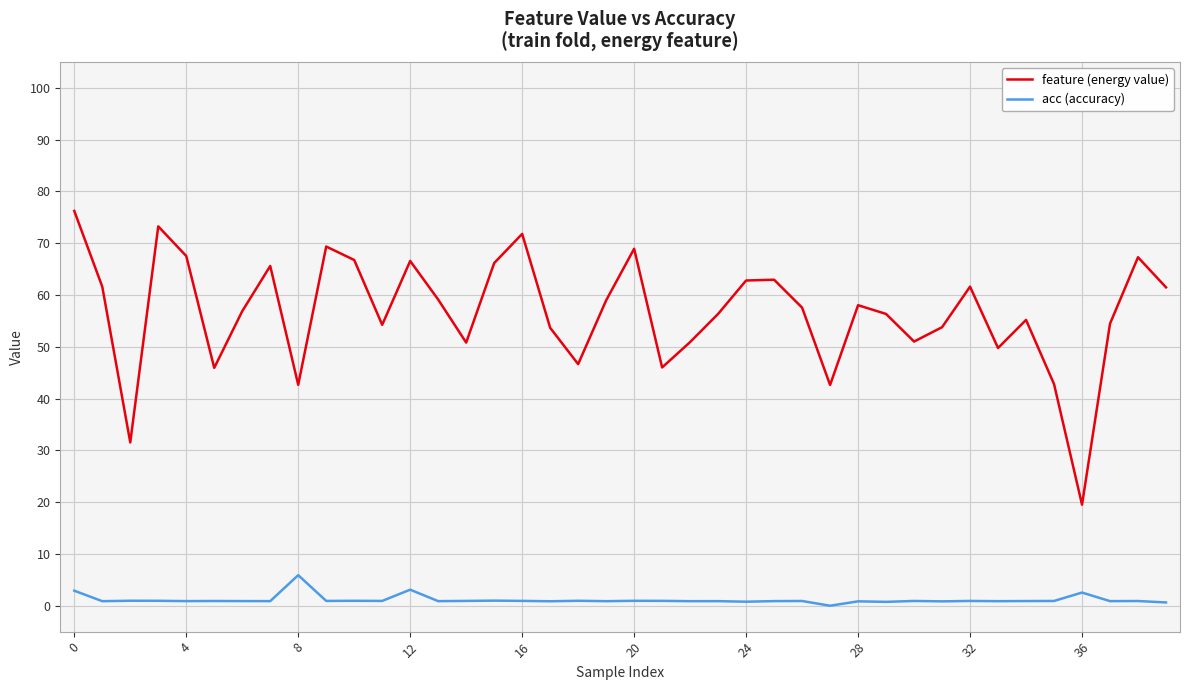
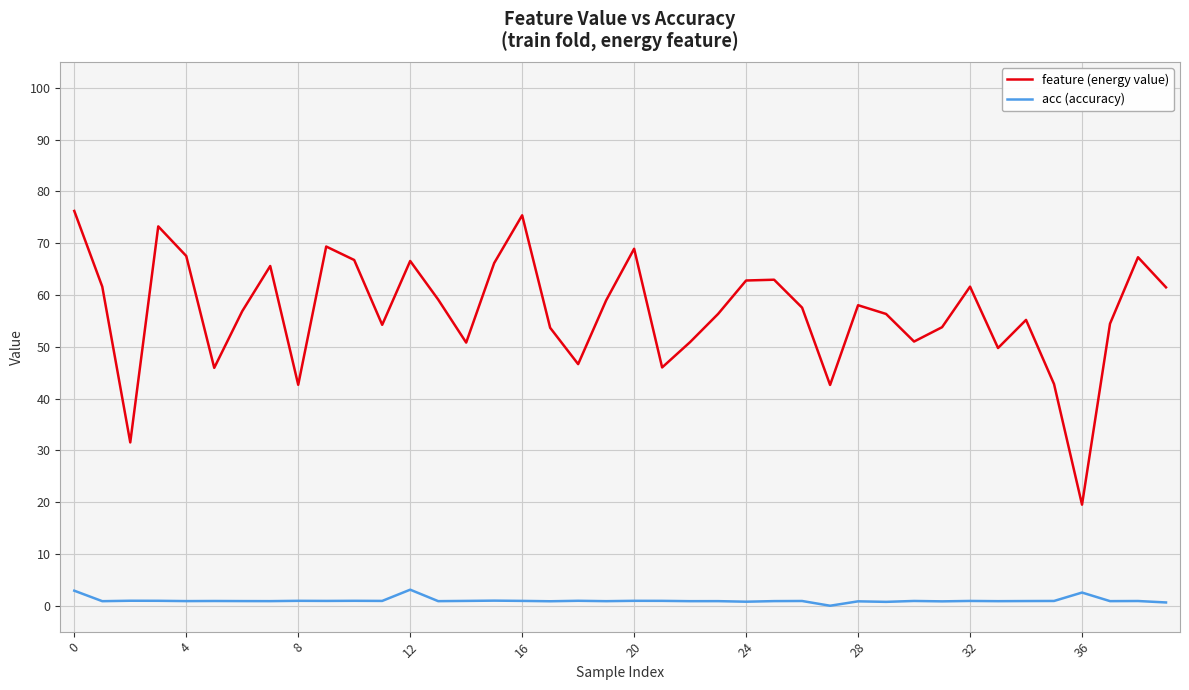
acc (accuracy), 8: 6 -> 1
feature (energy value), 16: 72 -> 75
